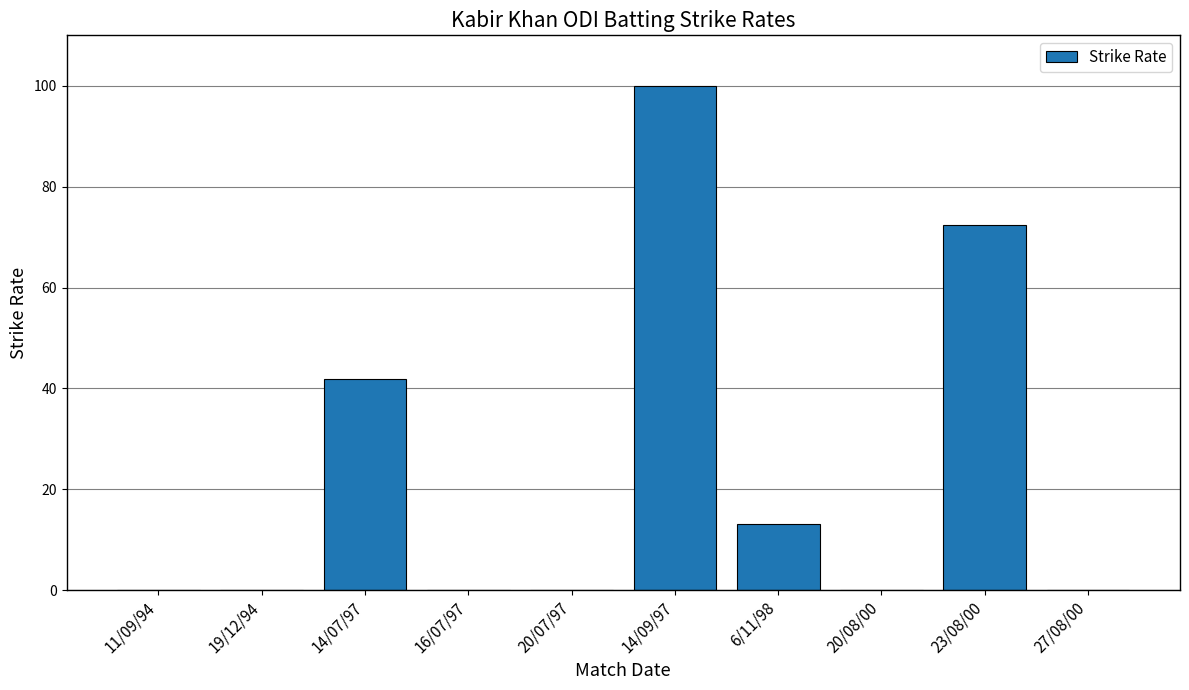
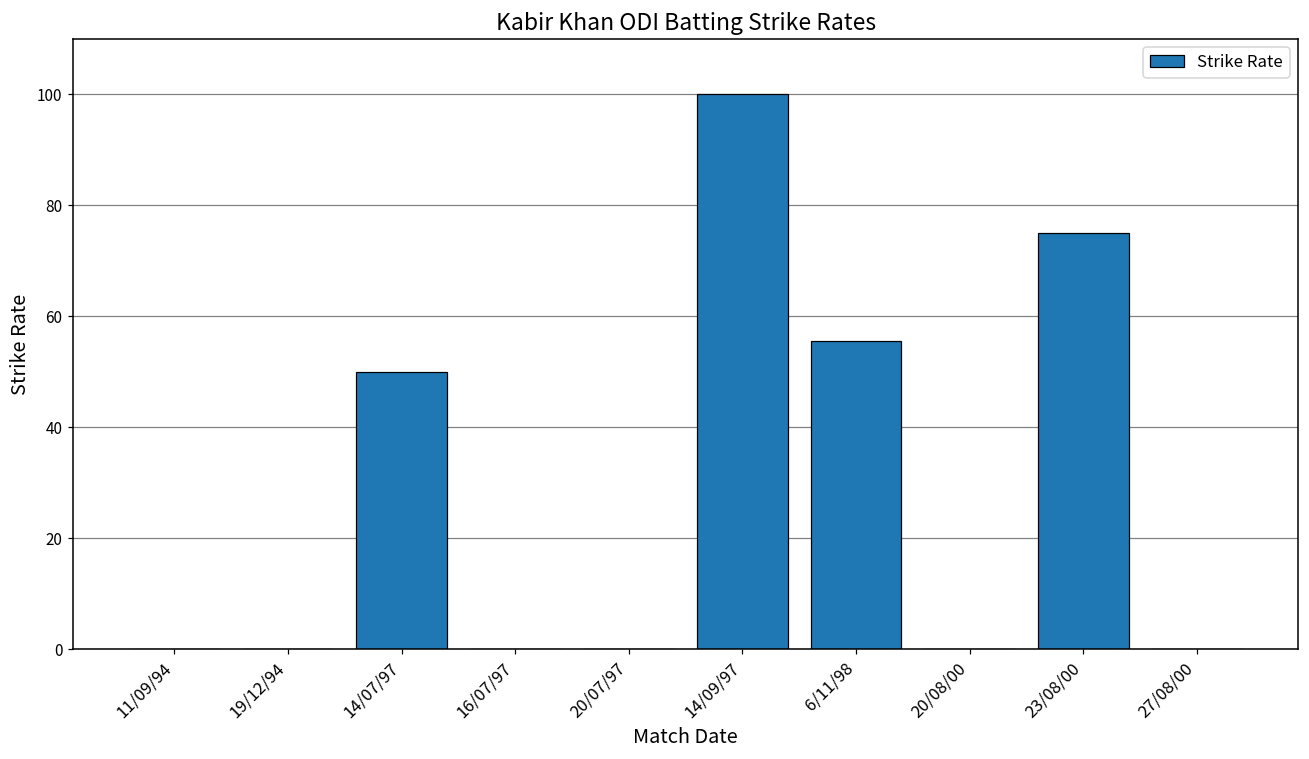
14/07/97: 42 -> 50
6/11/98: 13 -> 56
23/08/00: 72 -> 75
